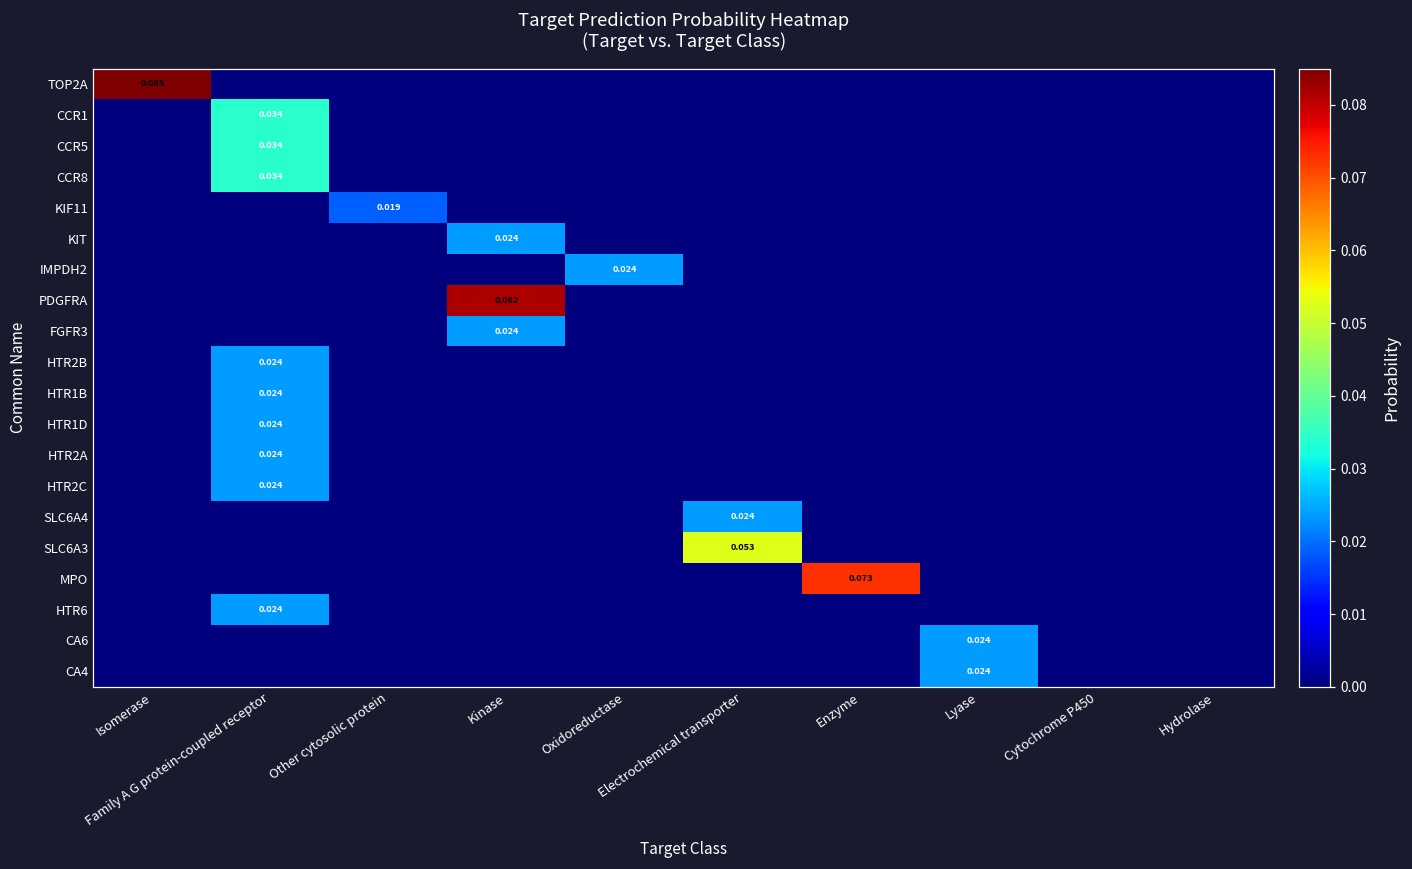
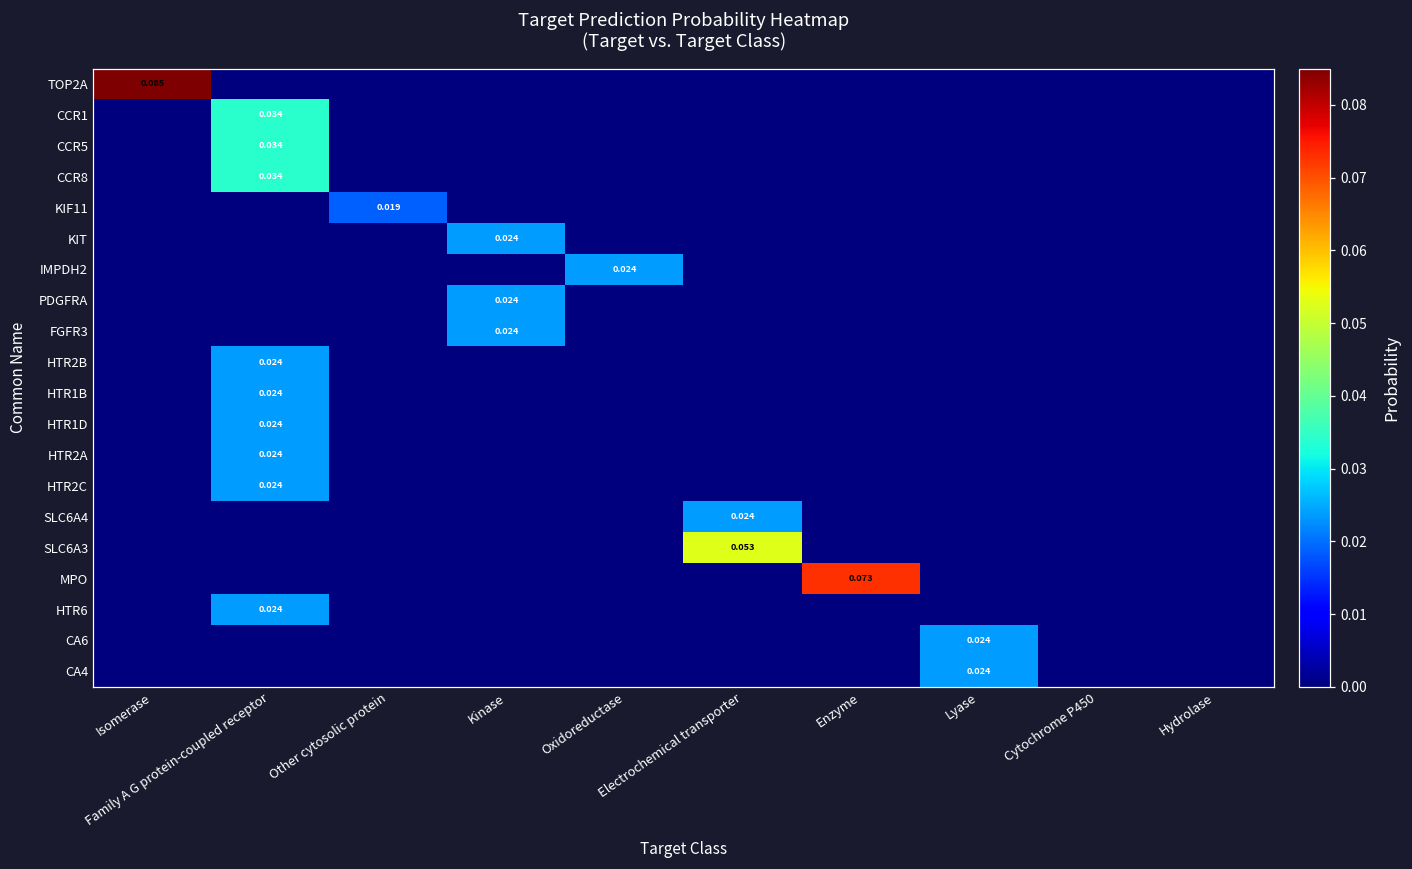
PDGFRA, Kinase: 0.082 -> 0.024
